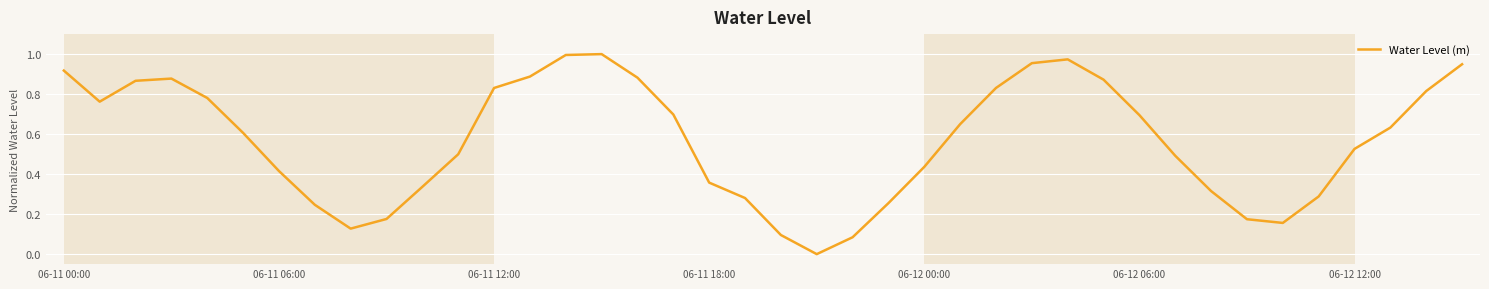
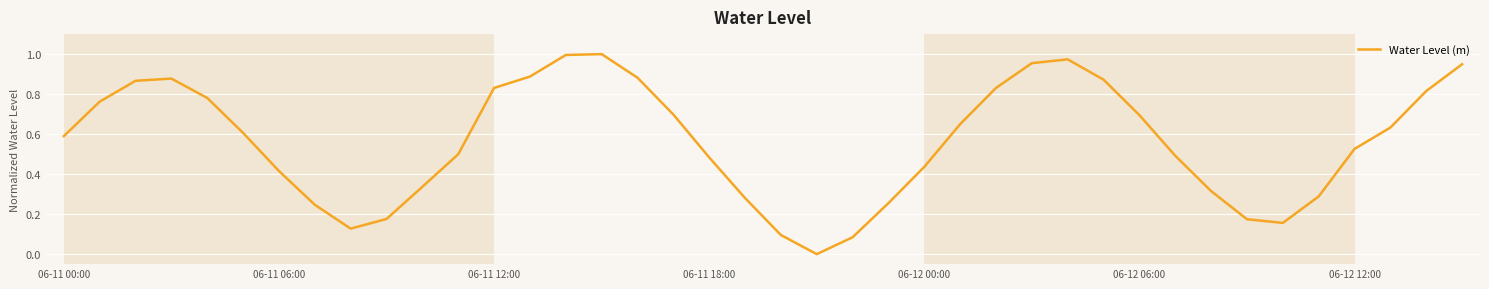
06-11 00:00: 0.92 -> 0.59
06-11 18:00: 0.36 -> 0.48
